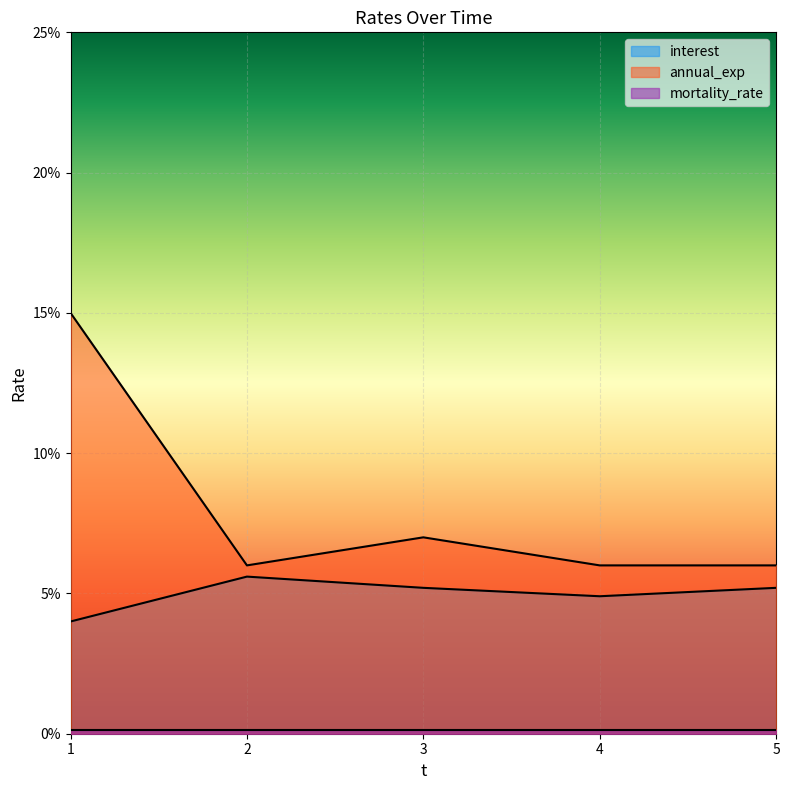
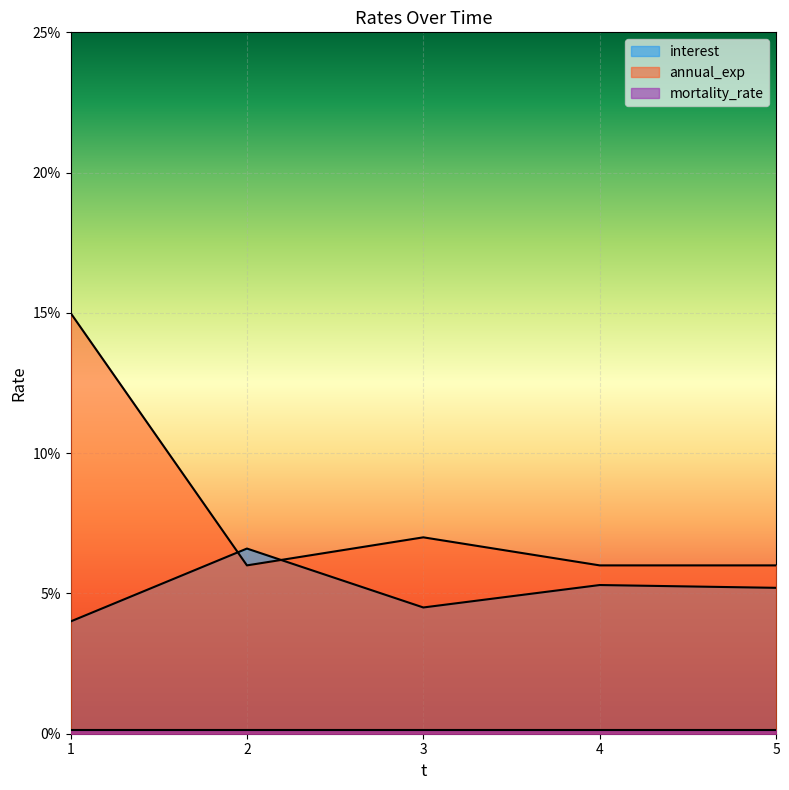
interest, 2: 5.6% -> 6.6%
interest, 3: 5.2% -> 4.5%
interest, 4: 4.9% -> 5.3%
